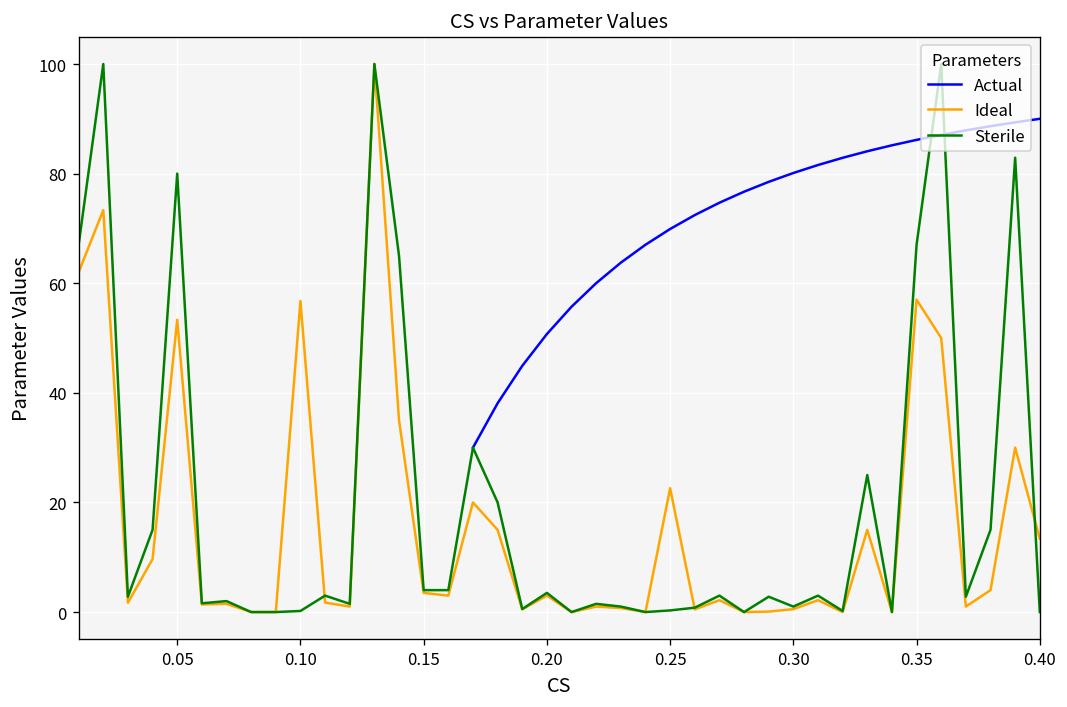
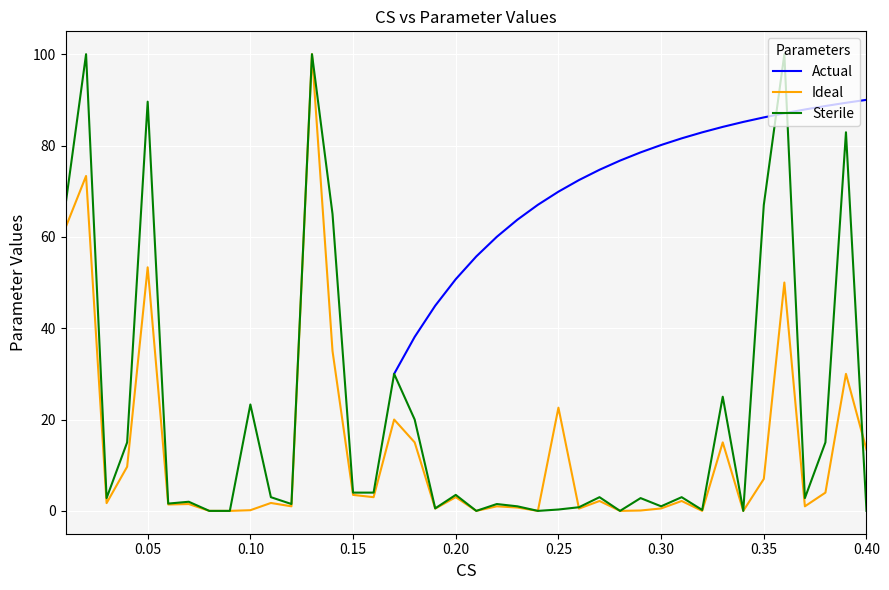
Sterile, 0.05: 80 -> 90
Ideal, 0.10: 57 -> 0
Sterile, 0.10: 0 -> 23
Ideal, 0.35: 57 -> 7
